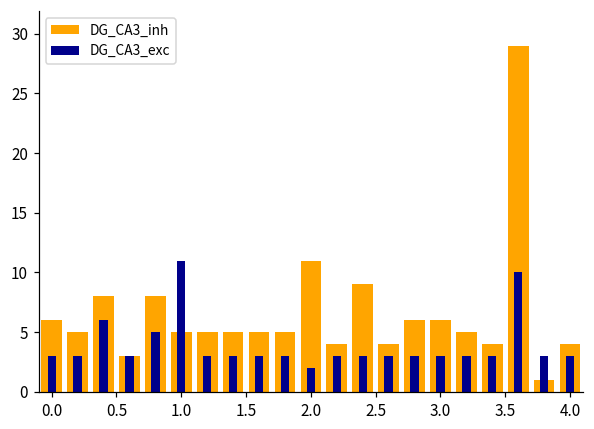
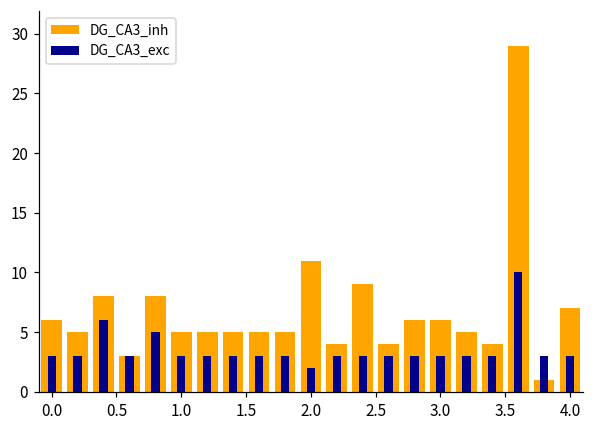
DG_CA3_exc, 1.0: 11 -> 3
DG_CA3_inh, 4.0: 4 -> 7
